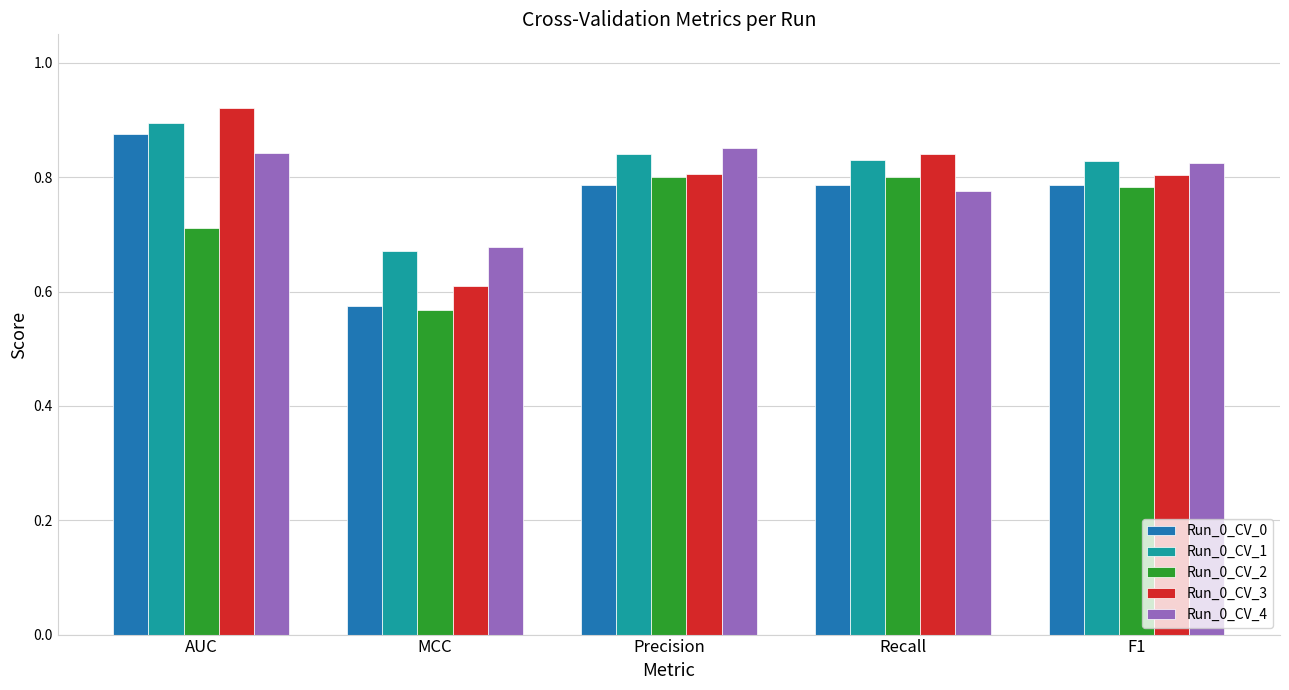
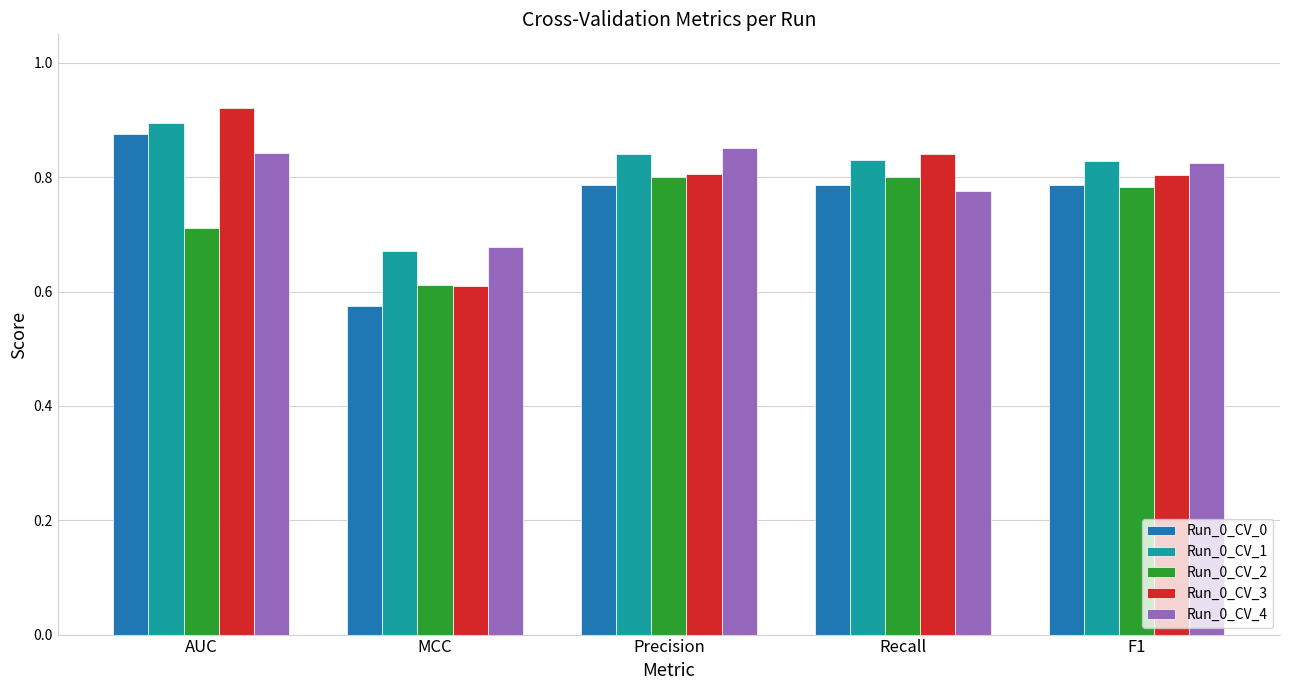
Run_0_CV_2, MCC: 0.57 -> 0.61
